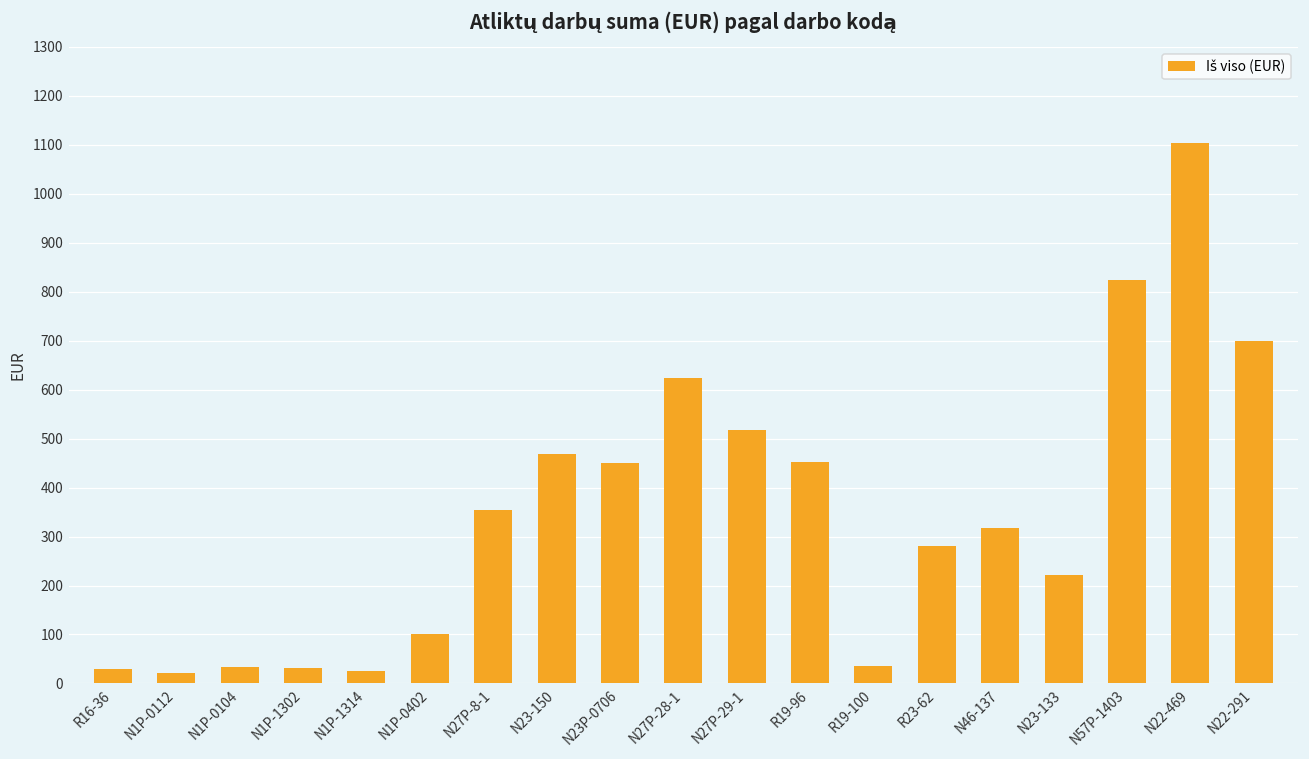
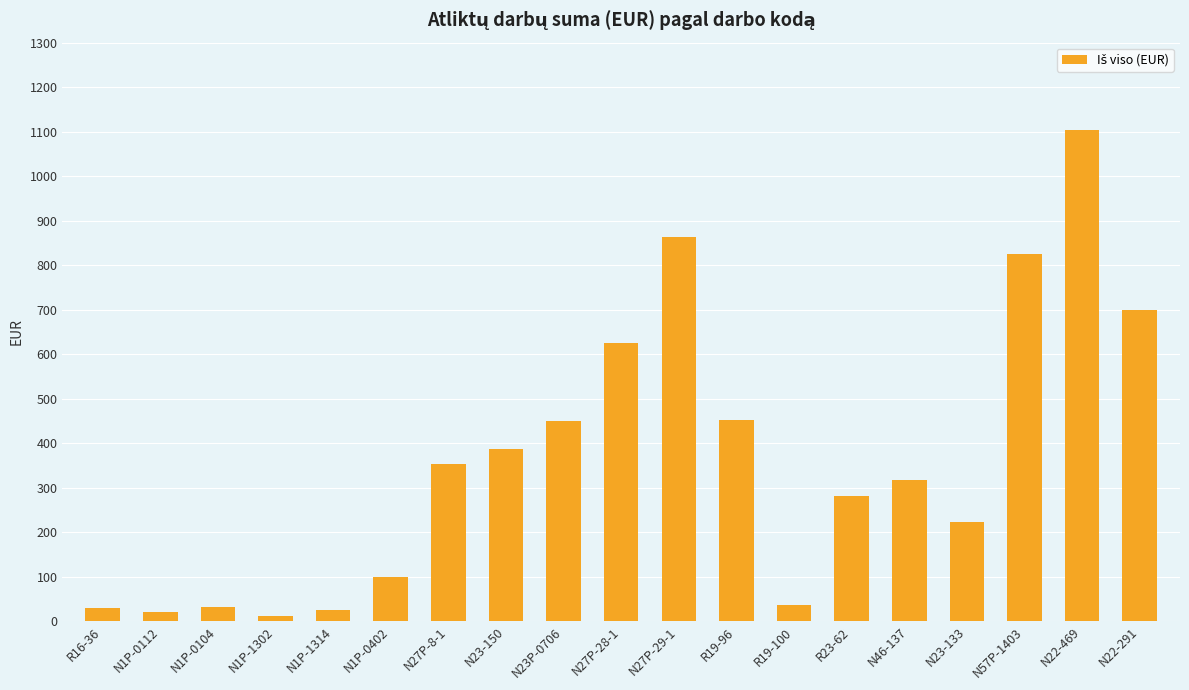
N1P-1302: 30 -> 10
N23-150: 470 -> 390
N27P-29-1: 520 -> 860
